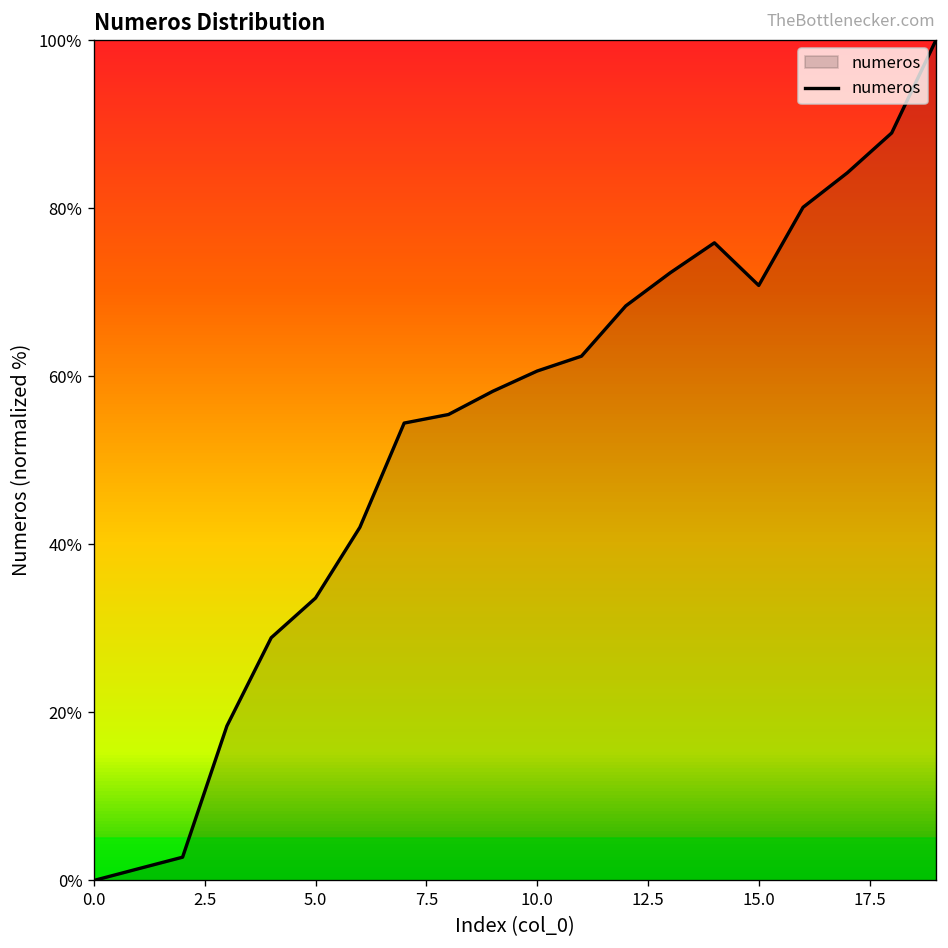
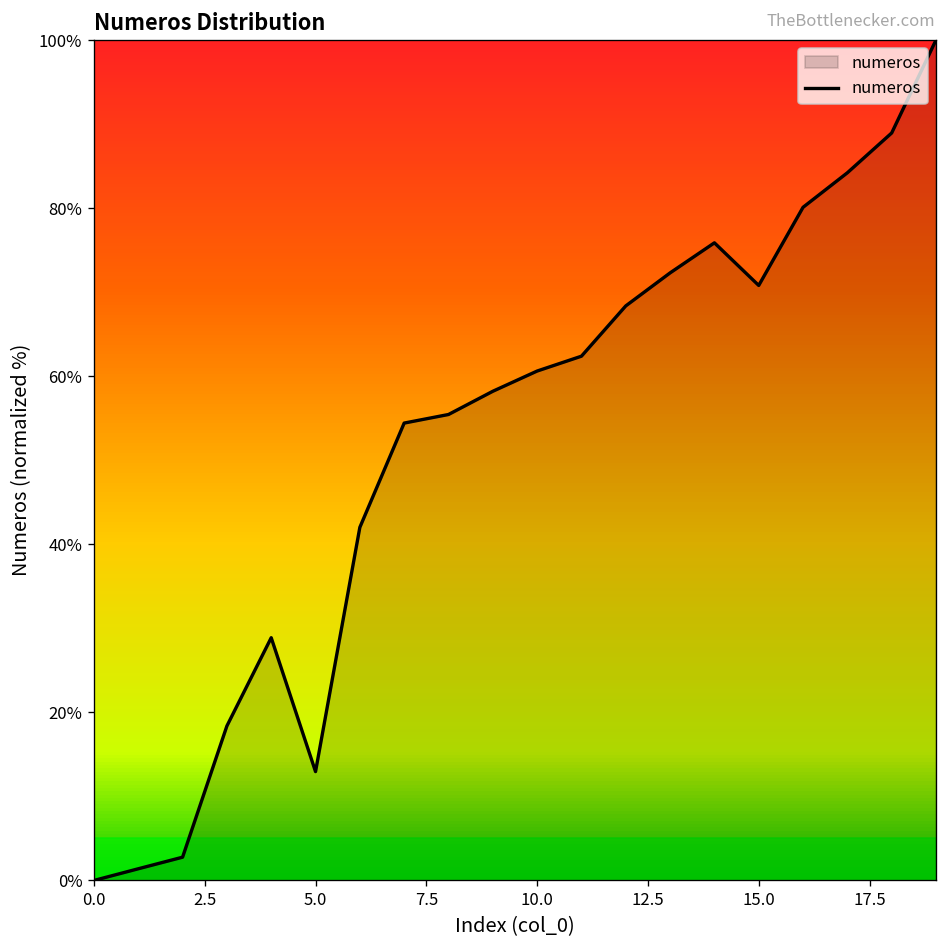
5.0: 34% -> 13%
